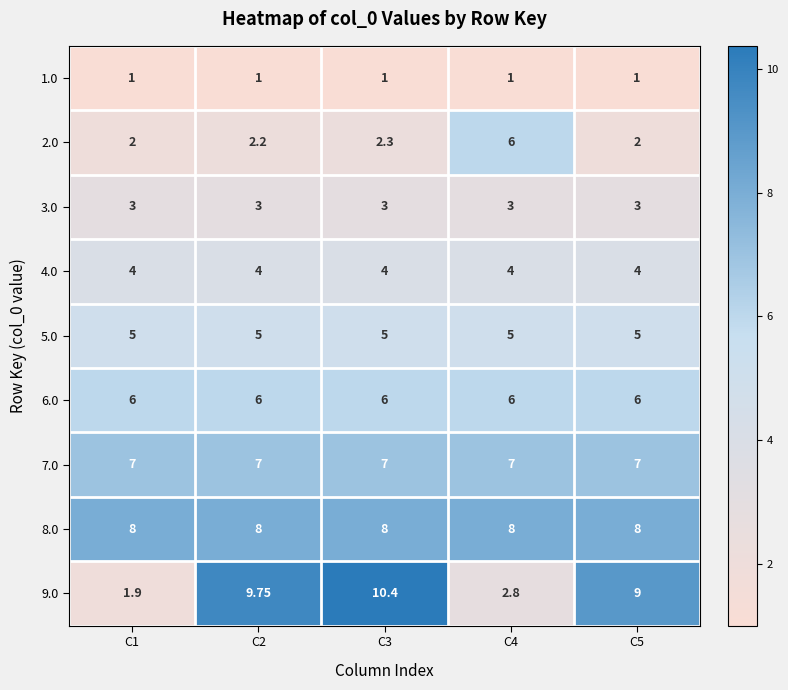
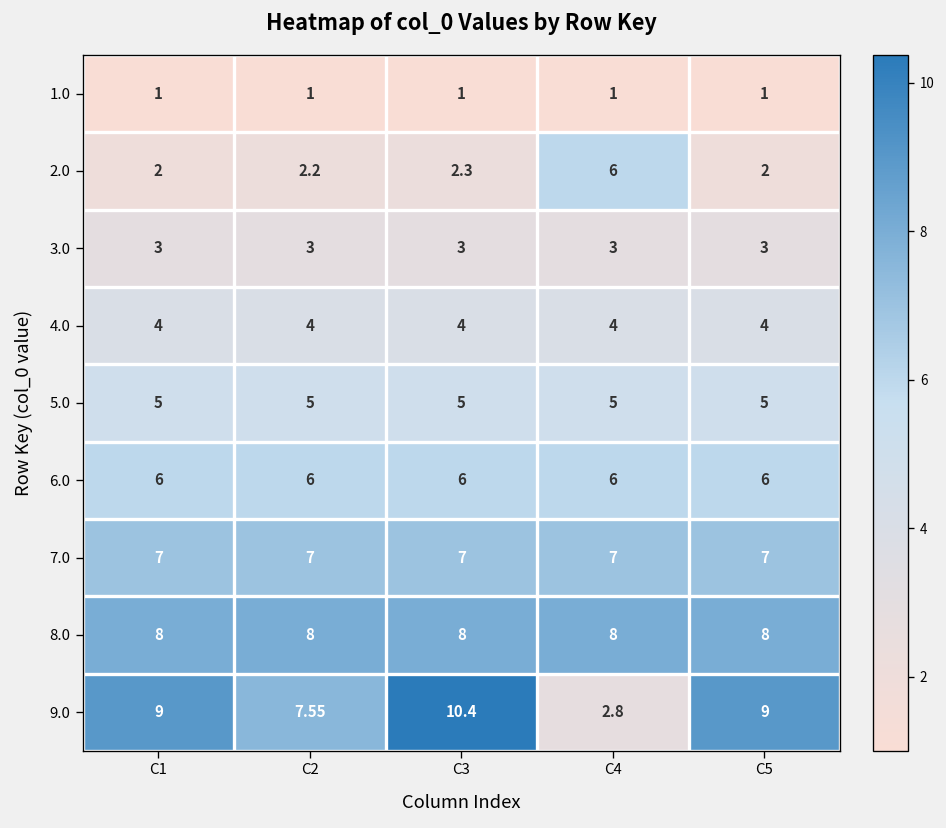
9.0, C1: 1.9 -> 9
9.0, C2: 9.75 -> 7.55
